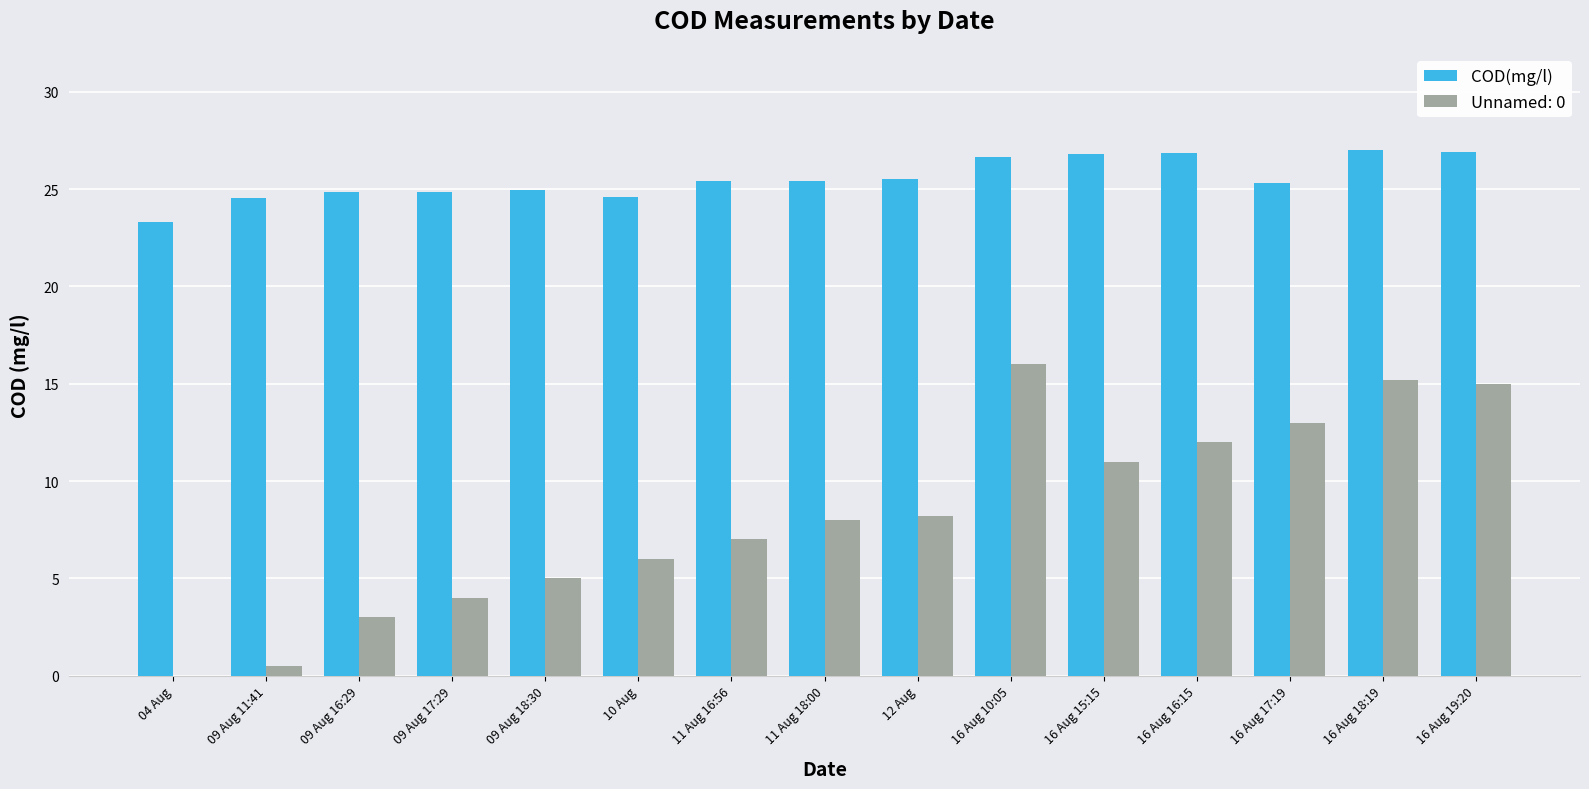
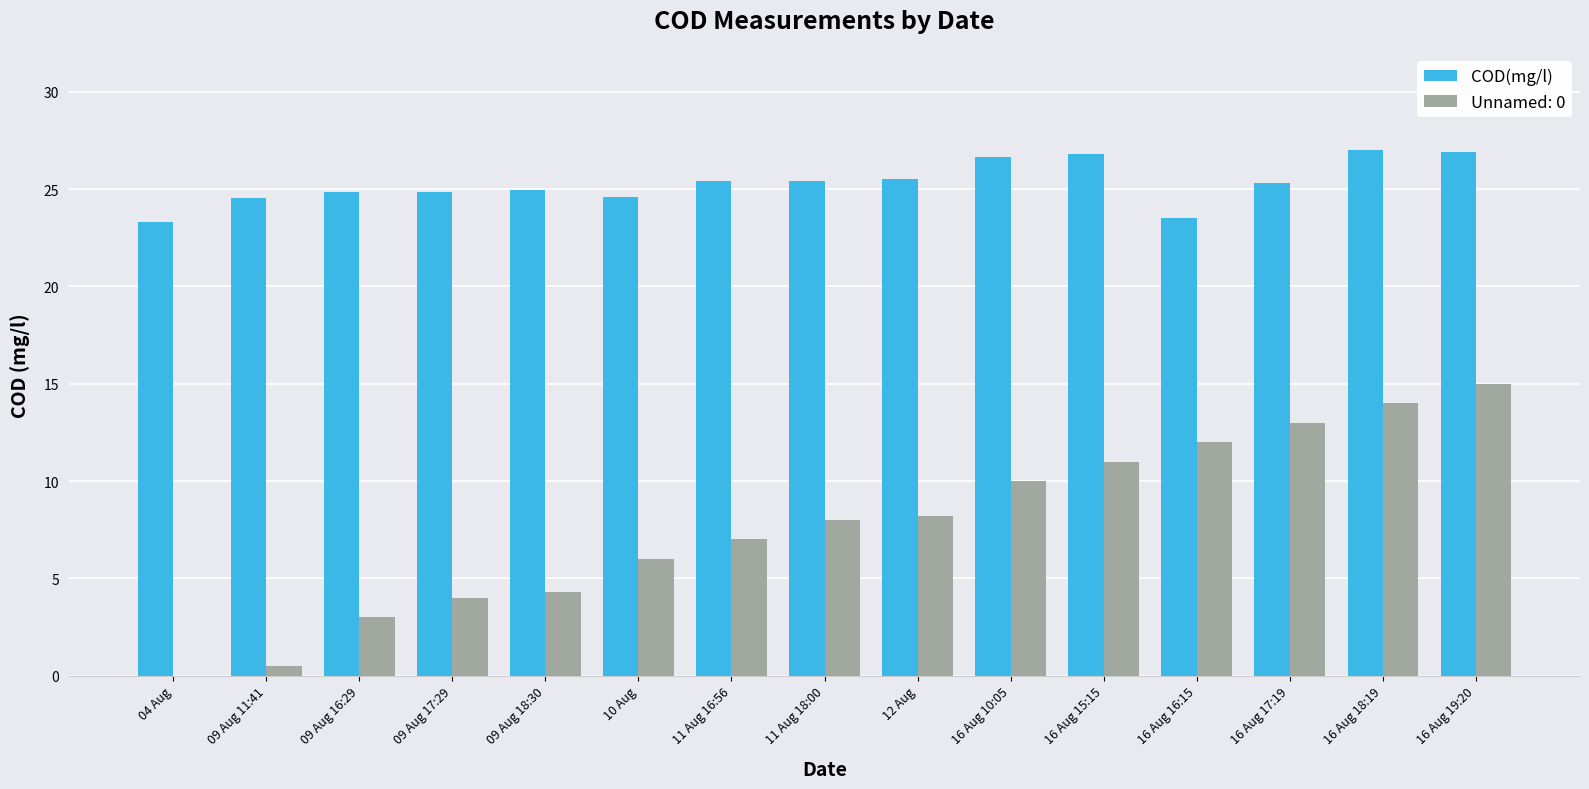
Unnamed: 0, 09 Aug 18:30: 5.0 -> 4.3
Unnamed: 0, 16 Aug 10:05: 16 -> 10
COD(mg/l), 16 Aug 16:15: 26.9 -> 23.5
Unnamed: 0, 16 Aug 18:19: 15.2 -> 14.0
